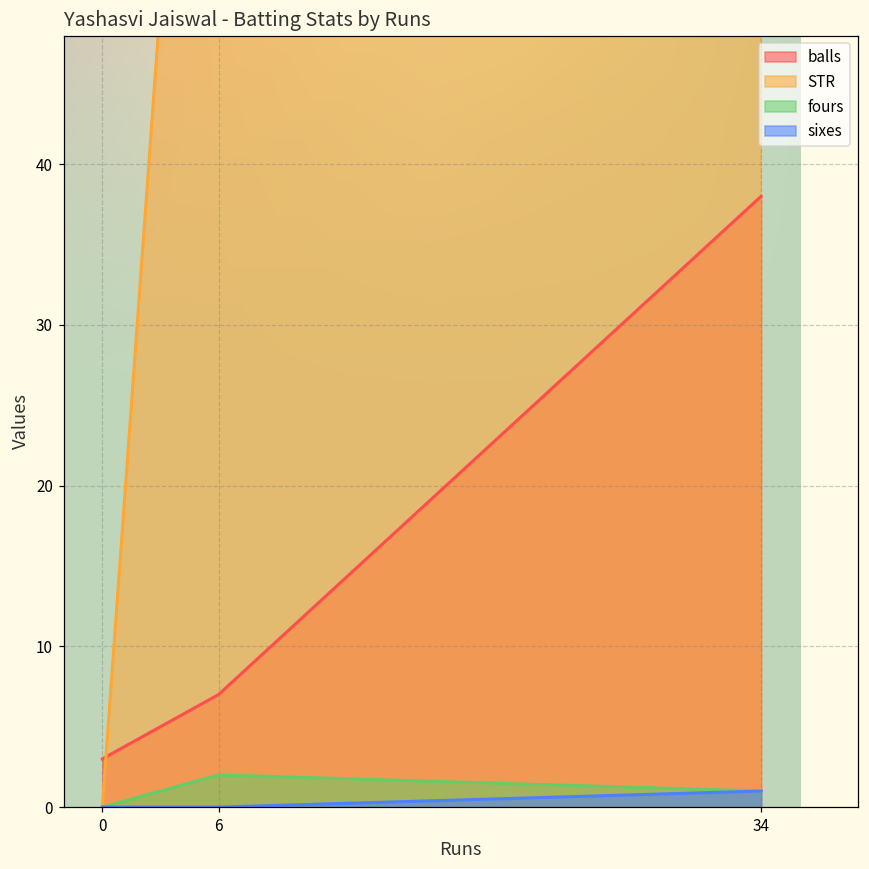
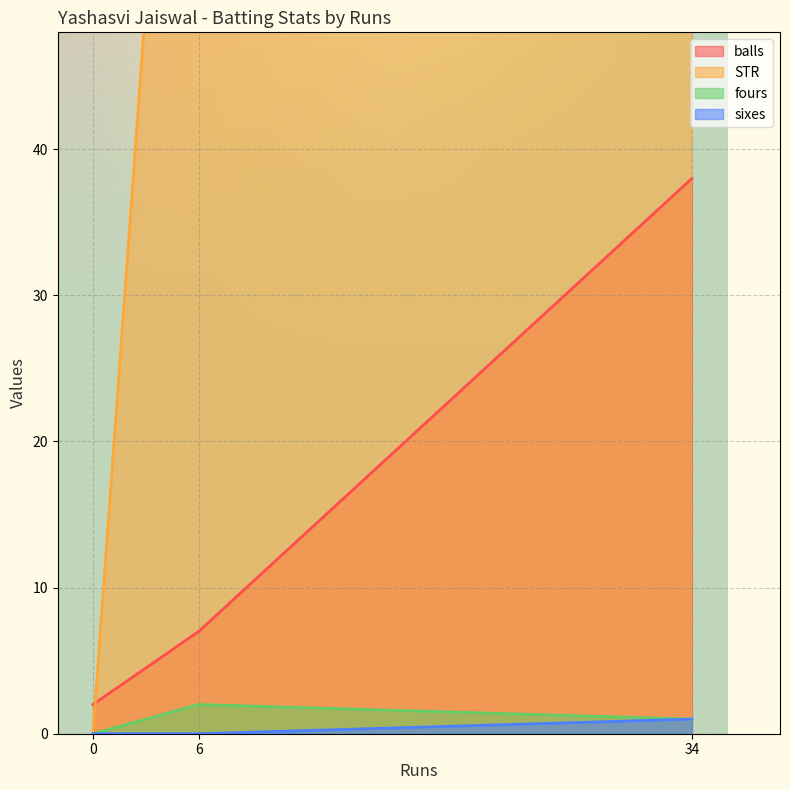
balls, 0: 3 -> 2
